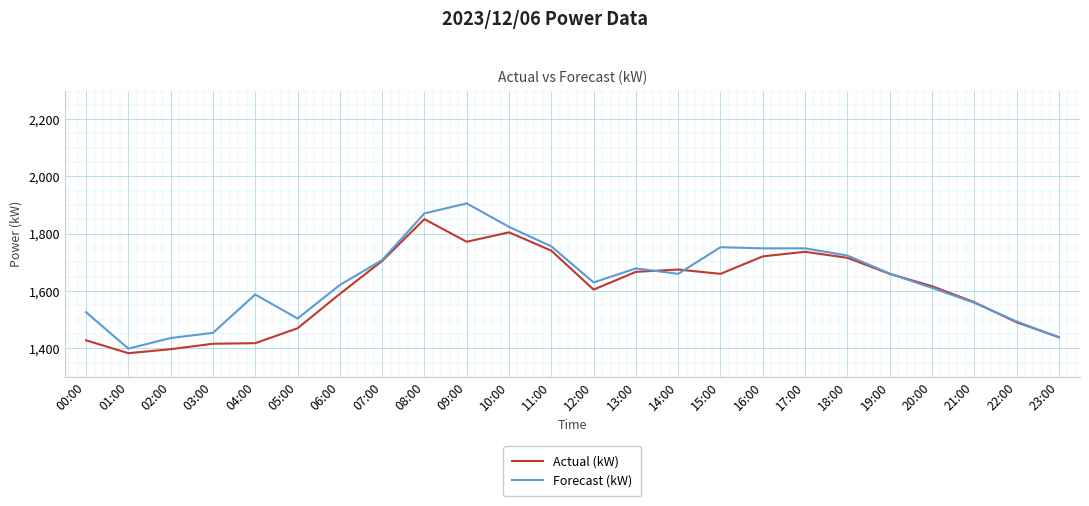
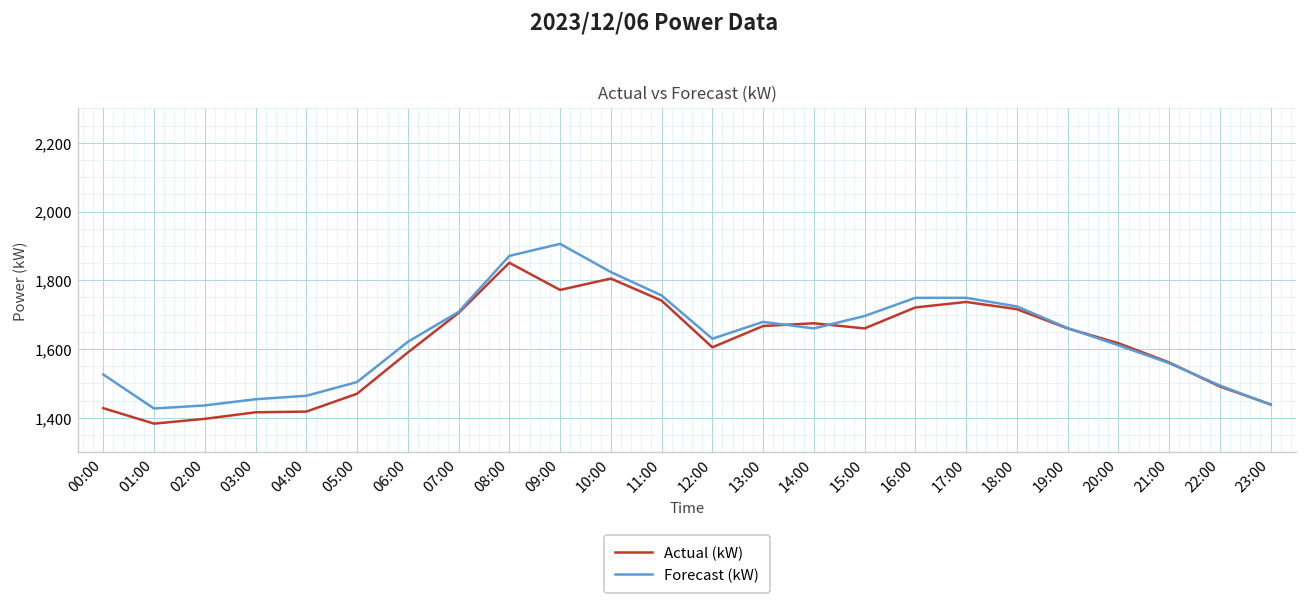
Forecast (kW), 01:00: 1,400 -> 1,430
Forecast (kW), 04:00: 1,590 -> 1,460
Forecast (kW), 15:00: 1,750 -> 1,700
